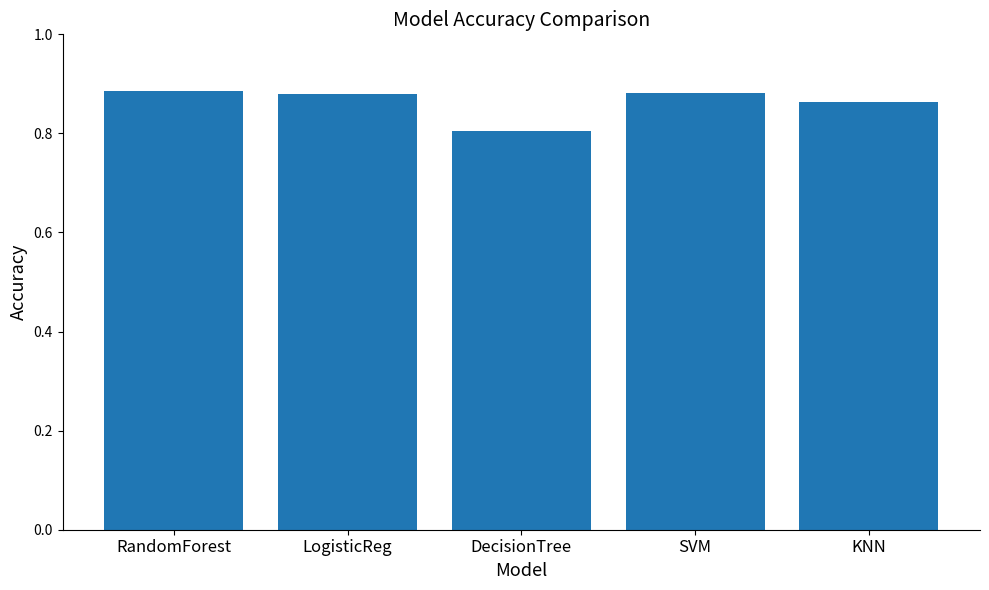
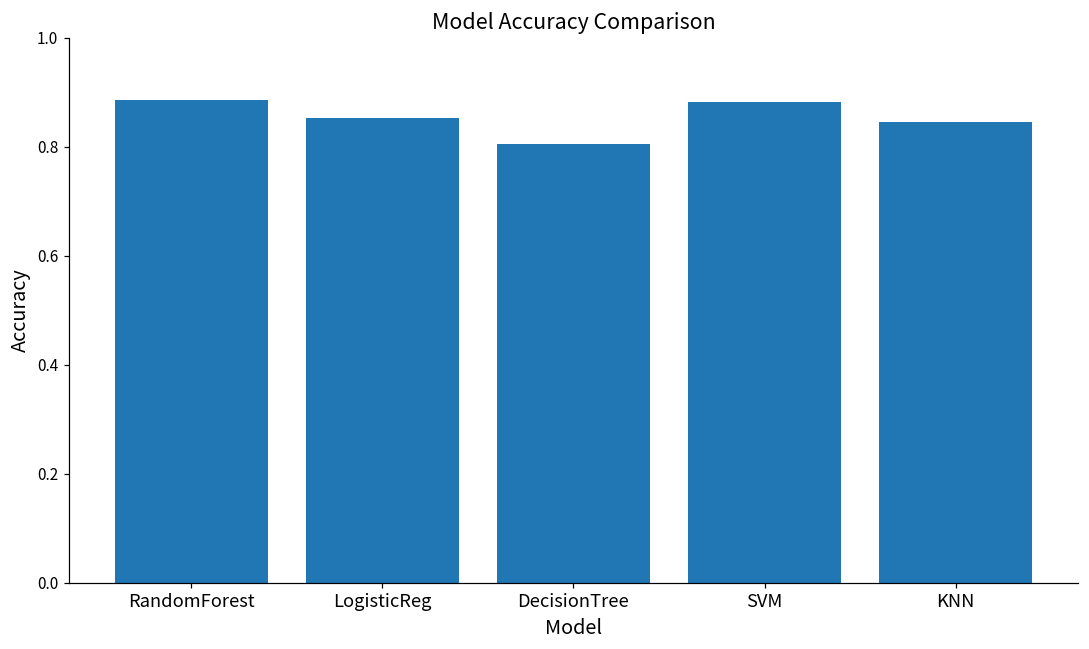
LogisticReg: 0.88 -> 0.85
KNN: 0.86 -> 0.85
